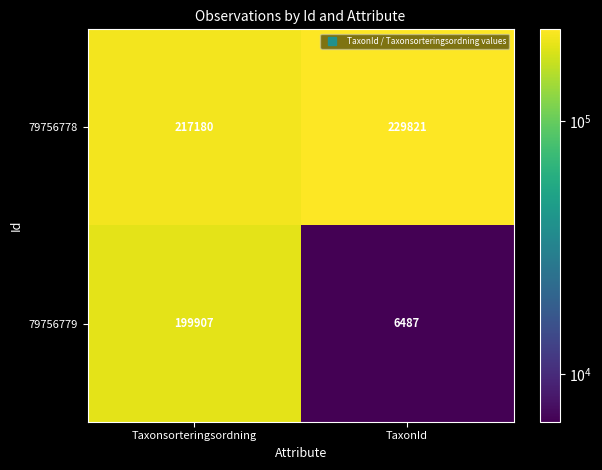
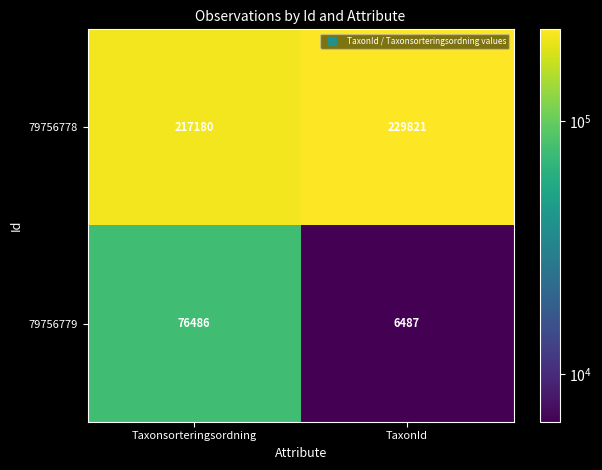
79756779, Taxonsorteringsordning: 199907 -> 76486
